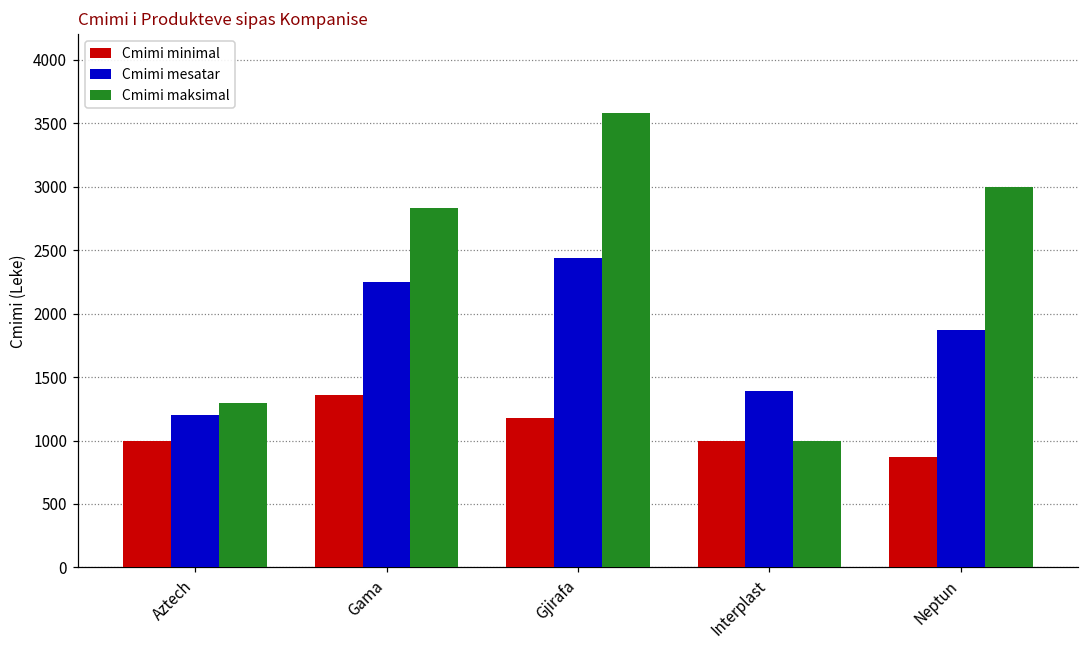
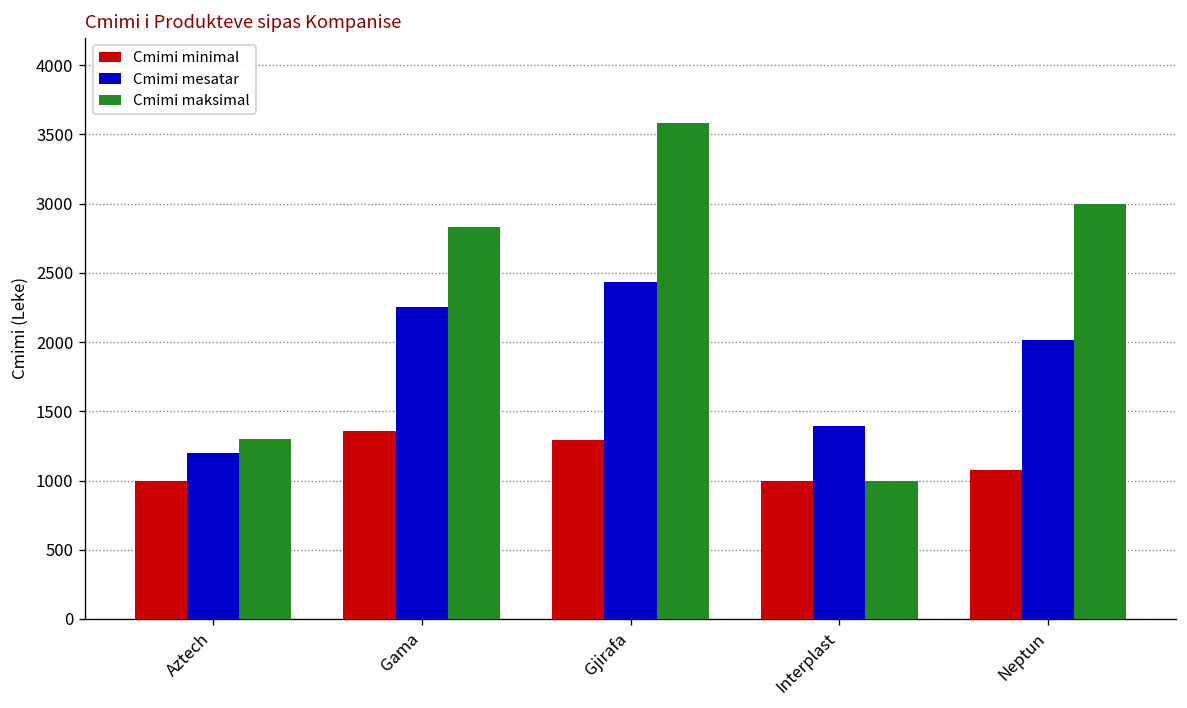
Cmimi minimal, Gjirafa: 1170 -> 1290
Cmimi minimal, Neptun: 870 -> 1080
Cmimi mesatar, Neptun: 1870 -> 2020
